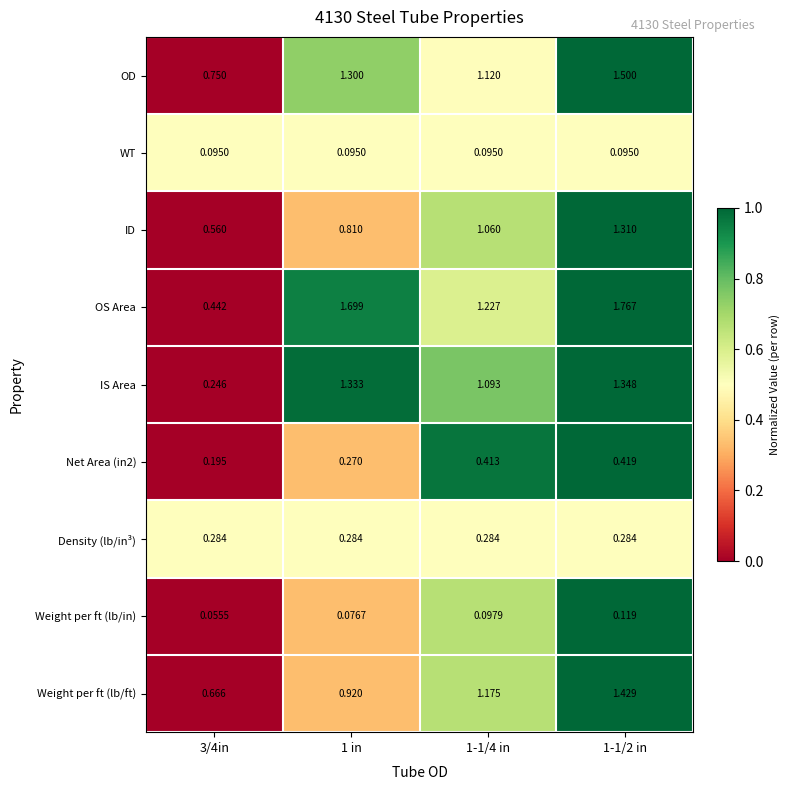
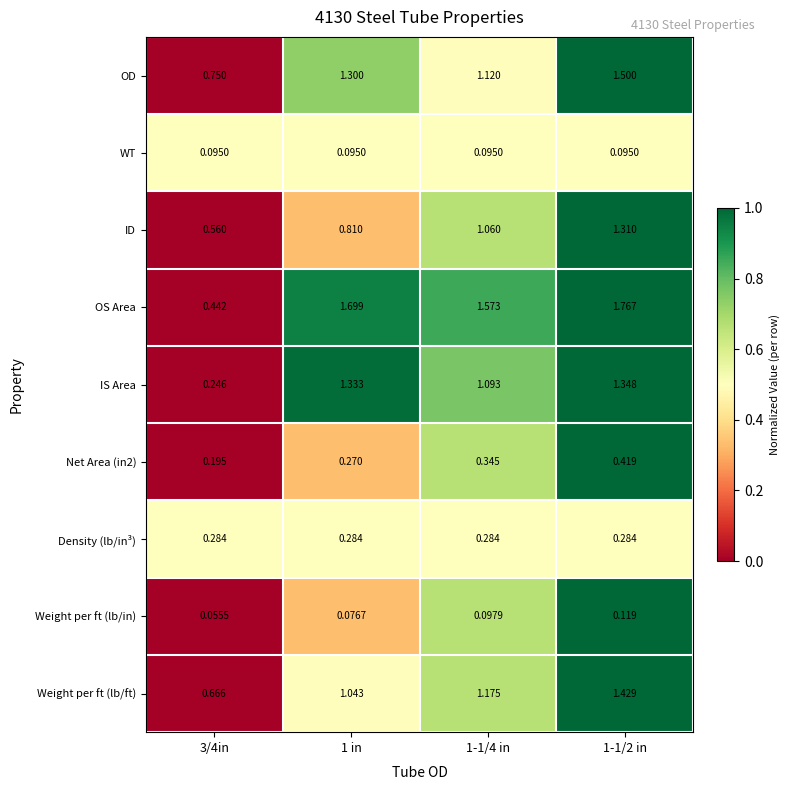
OS Area, 1-1/4 in: 1.227 -> 1.573
Net Area (in2), 1-1/4 in: 0.413 -> 0.345
Weight per ft (lb/ft), 1 in: 0.920 -> 1.043
